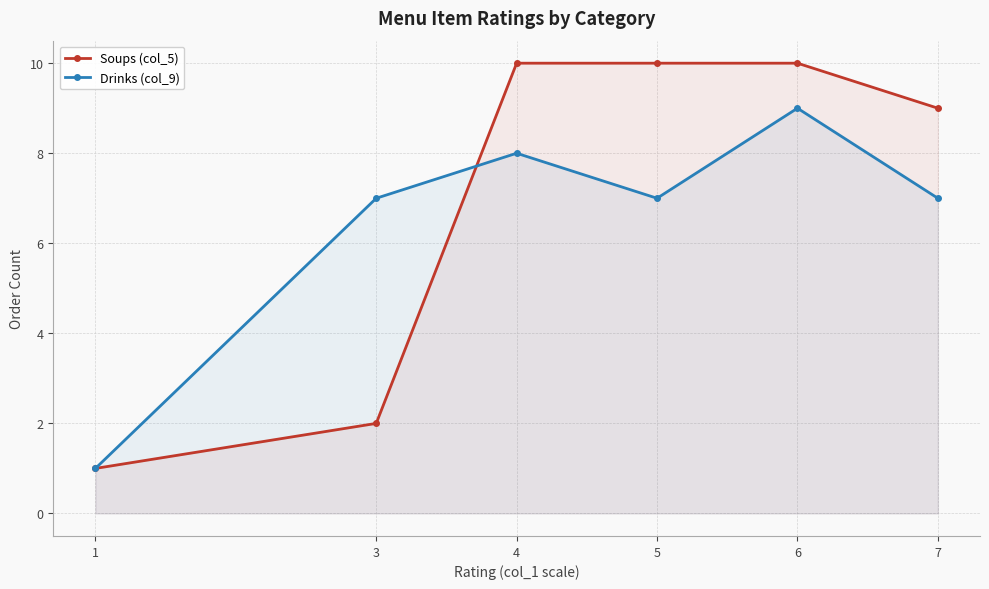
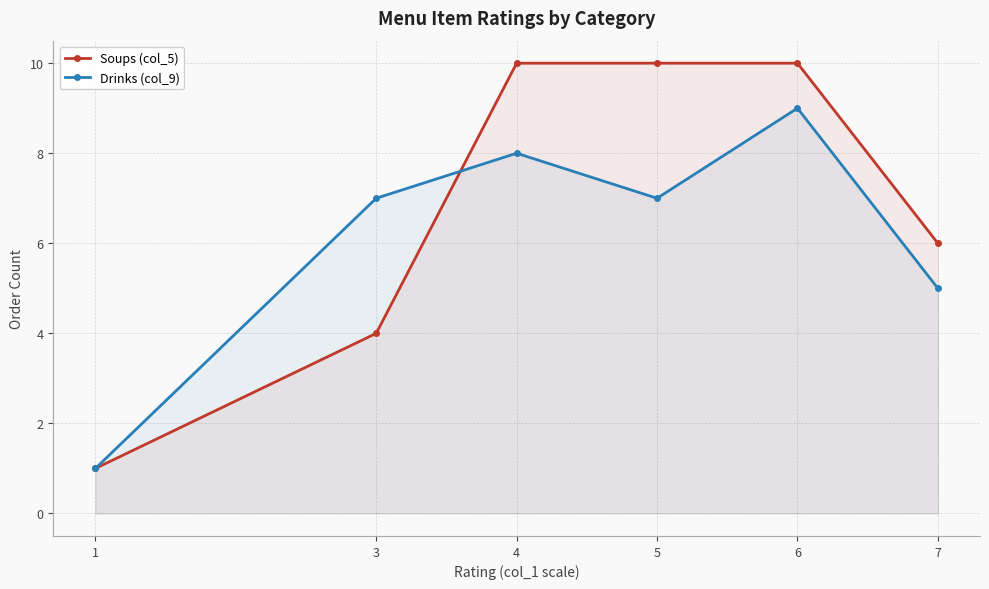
Soups (col_5), 3: 2 -> 4
Soups (col_5), 7: 9 -> 6
Drinks (col_9), 7: 7 -> 5
